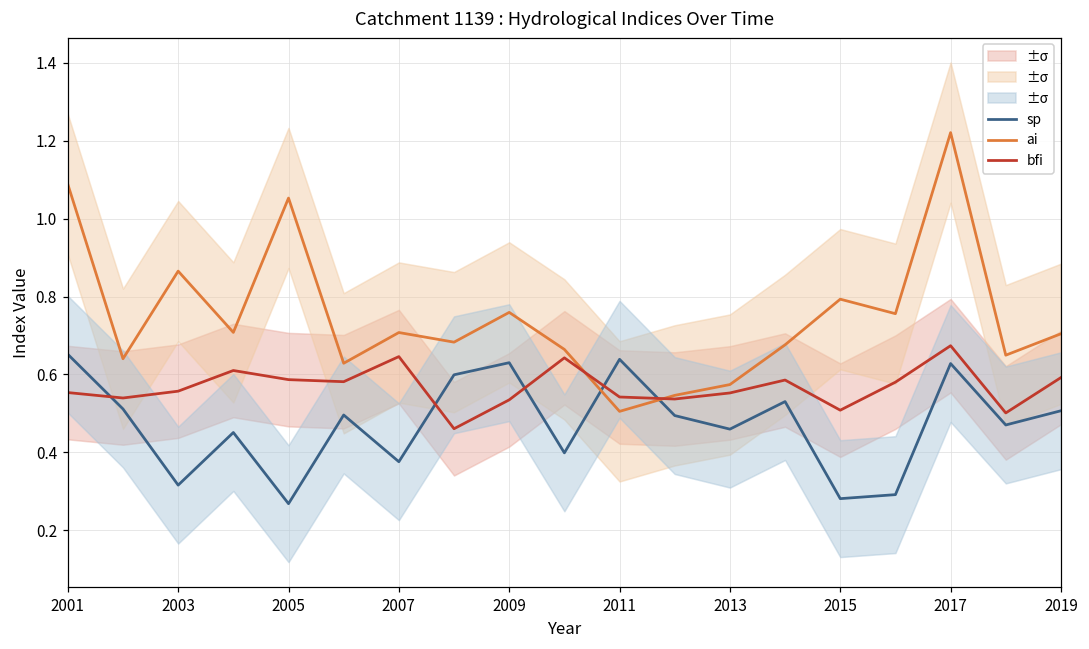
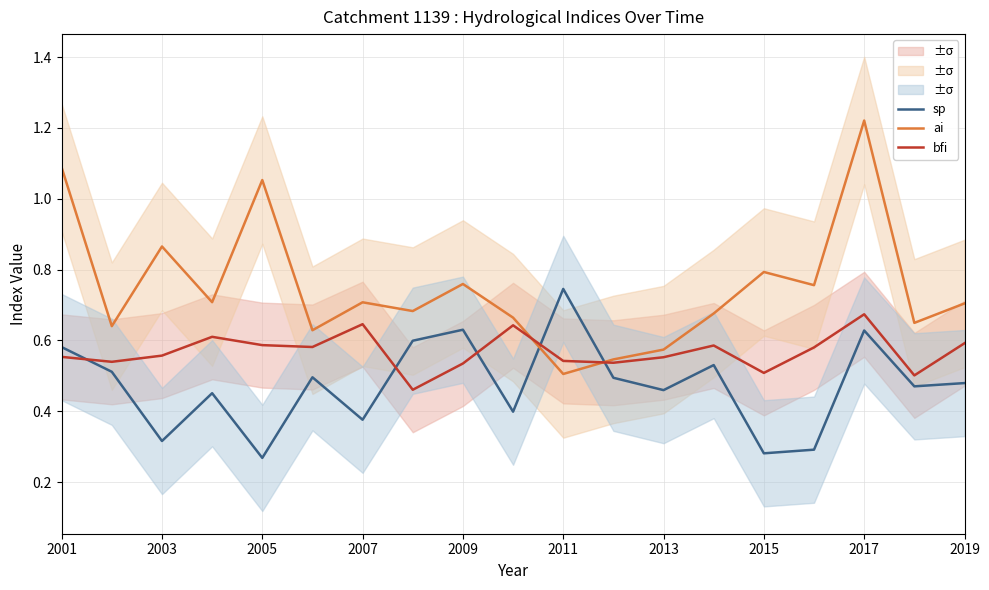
sp, 2001: 0.65 -> 0.58
sp, 2011: 0.64 -> 0.75
sp, 2019: 0.51 -> 0.48
